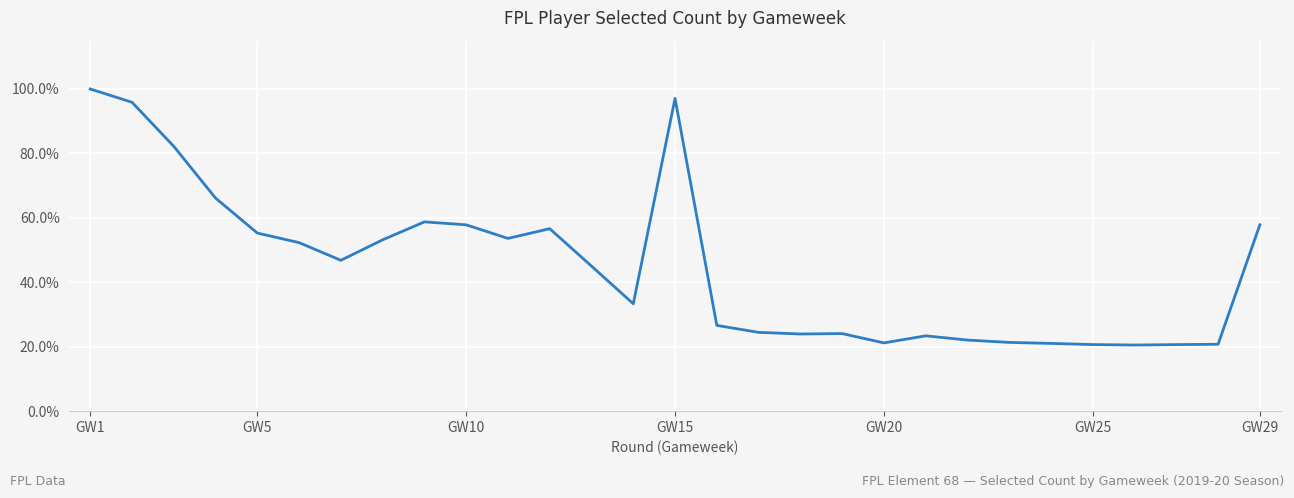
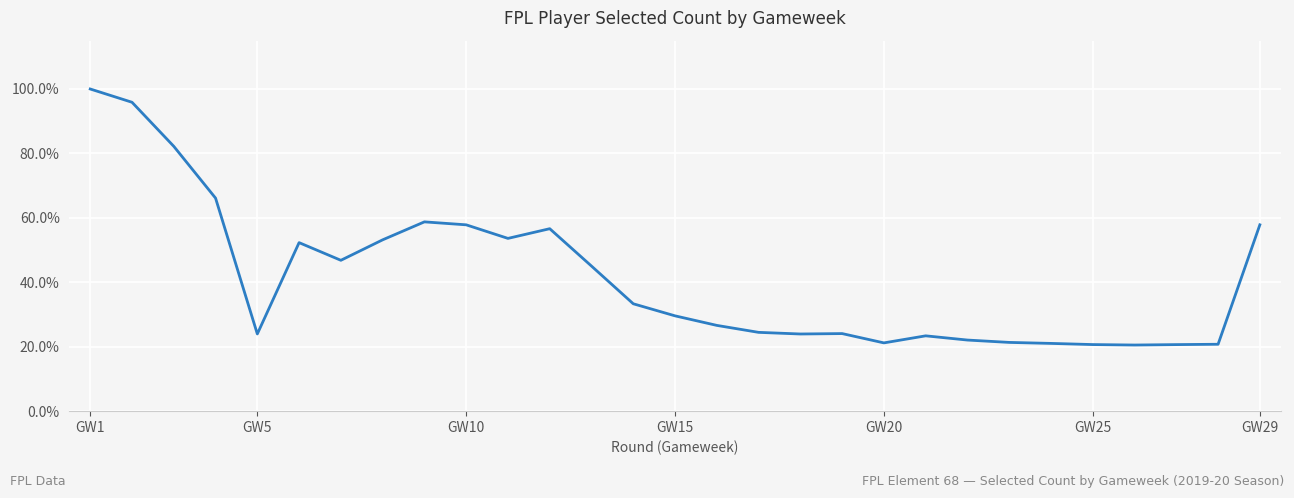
GW5: 55% -> 24%
GW15: 97% -> 30%
